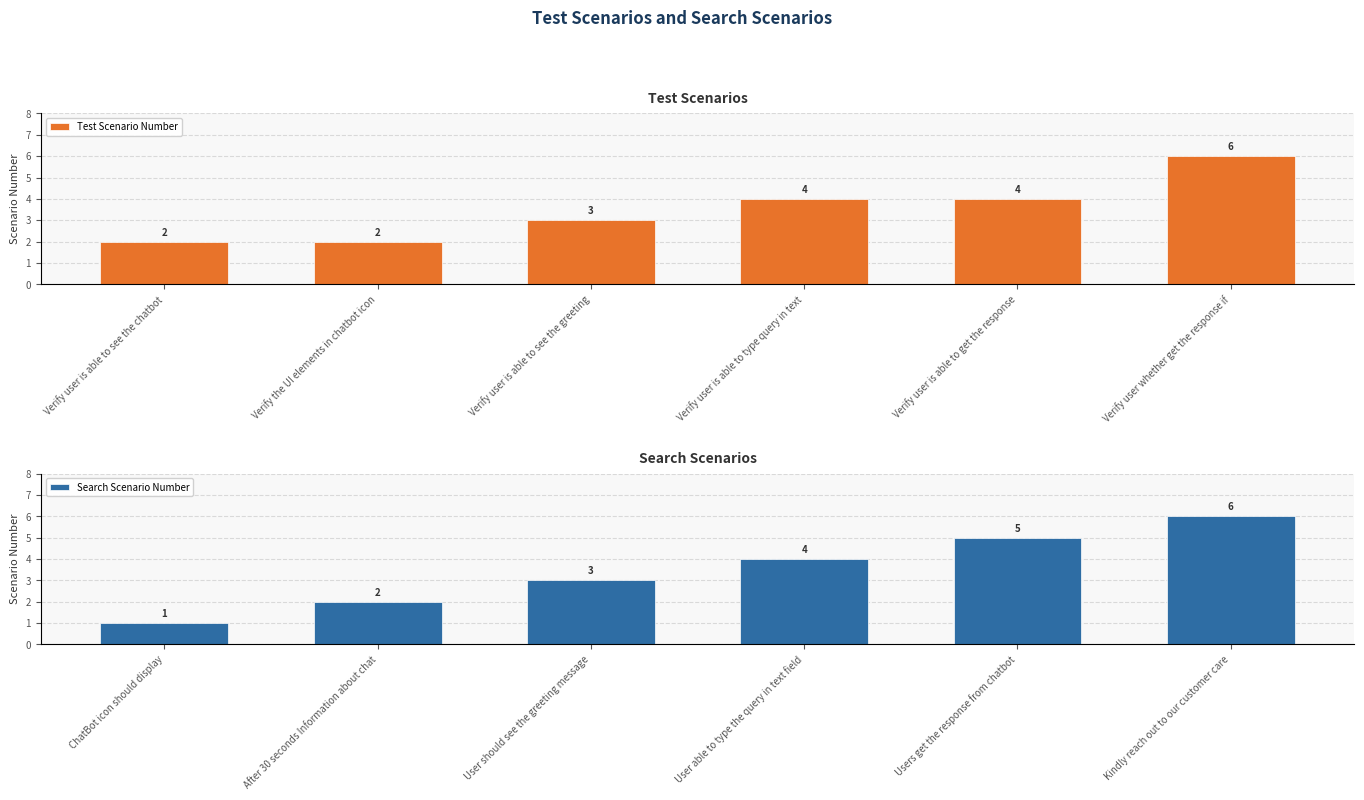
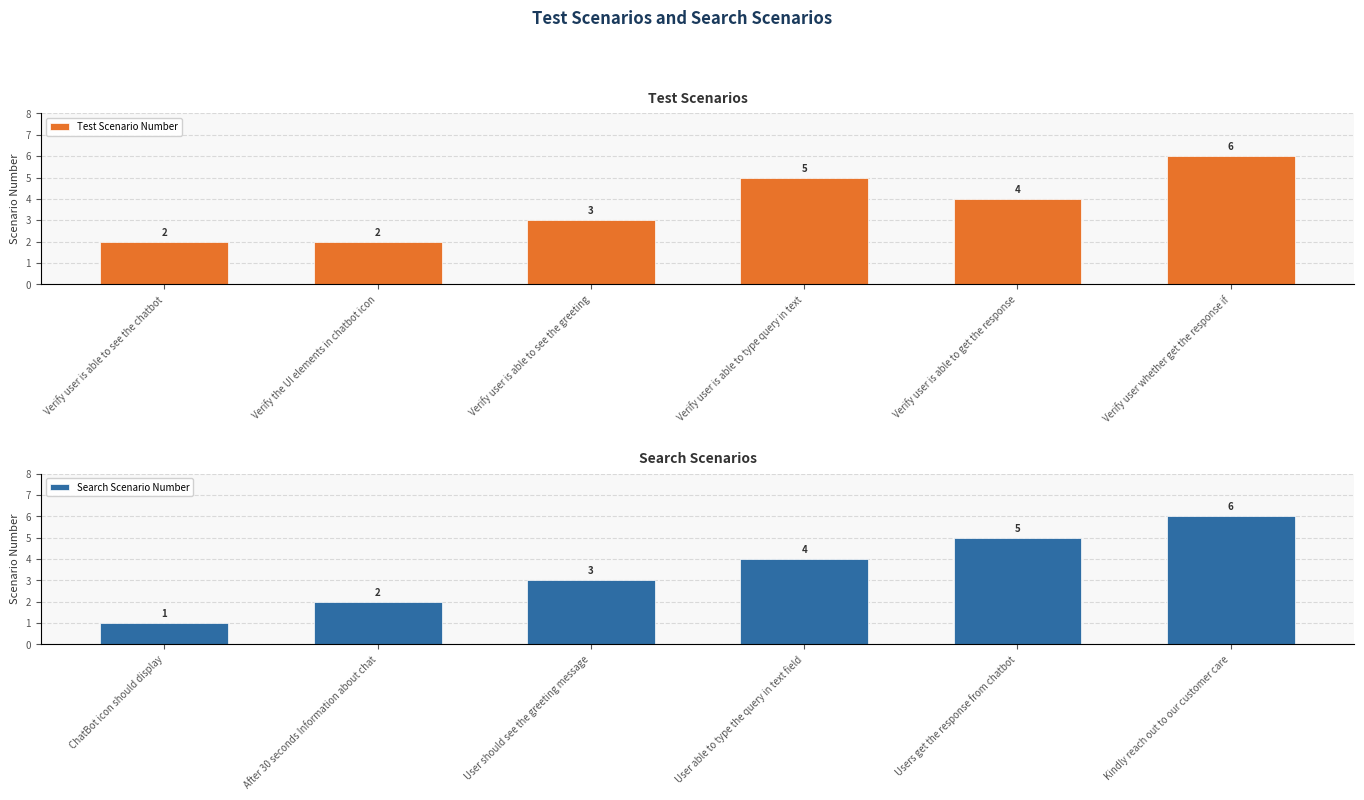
Test Scenarios, Verify user is able to type query in text: 4 -> 5
